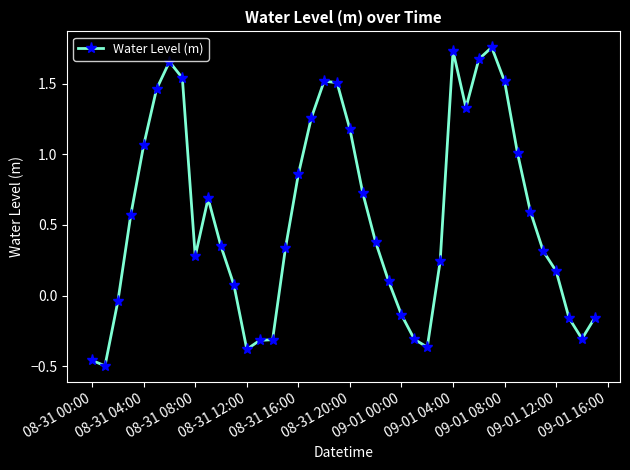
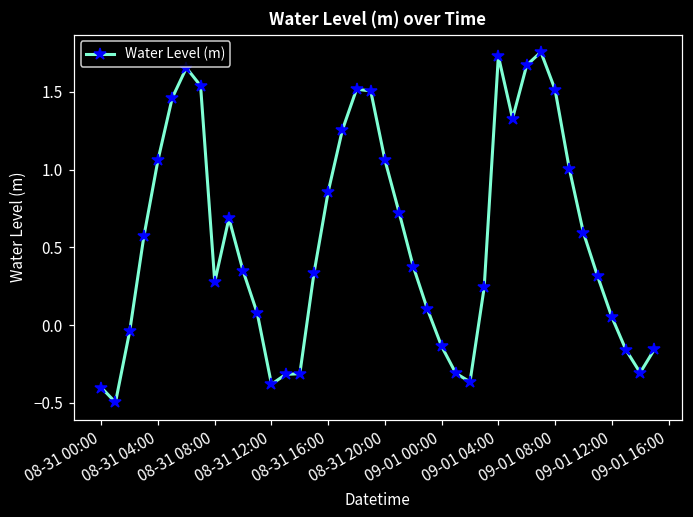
08-31 00:00: -0.46 -> -0.40
08-31 20:00: 1.18 -> 1.06
09-01 12:00: 0.17 -> 0.05
